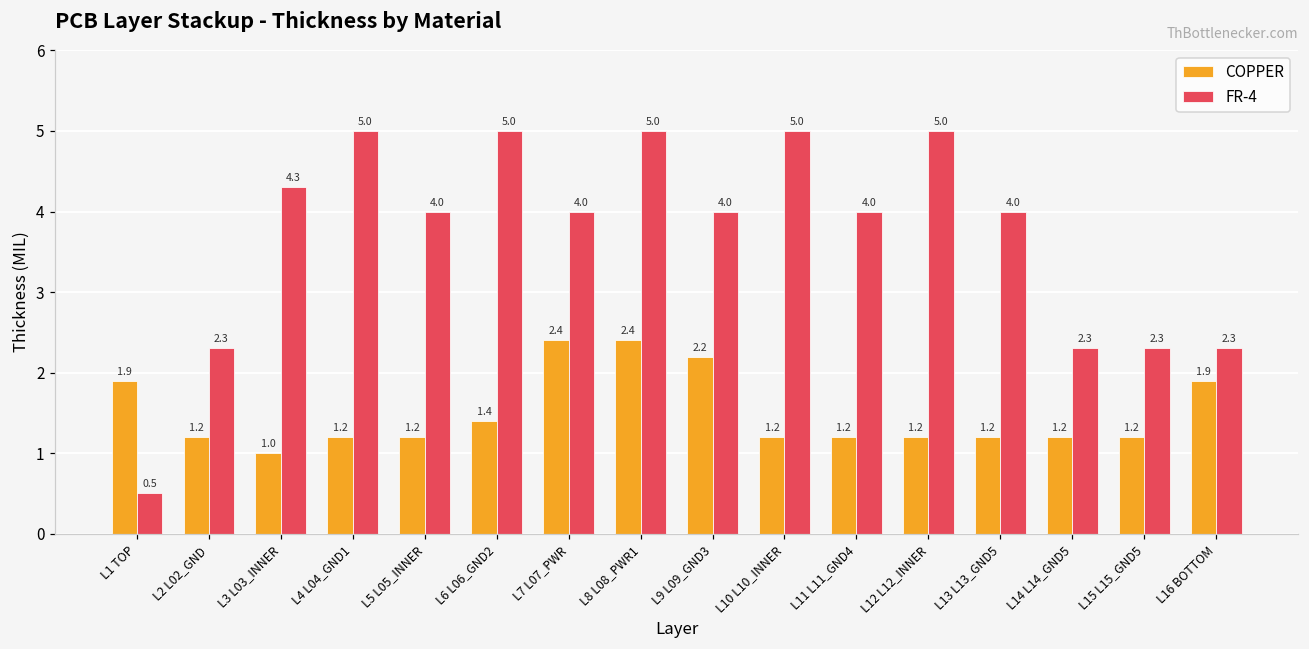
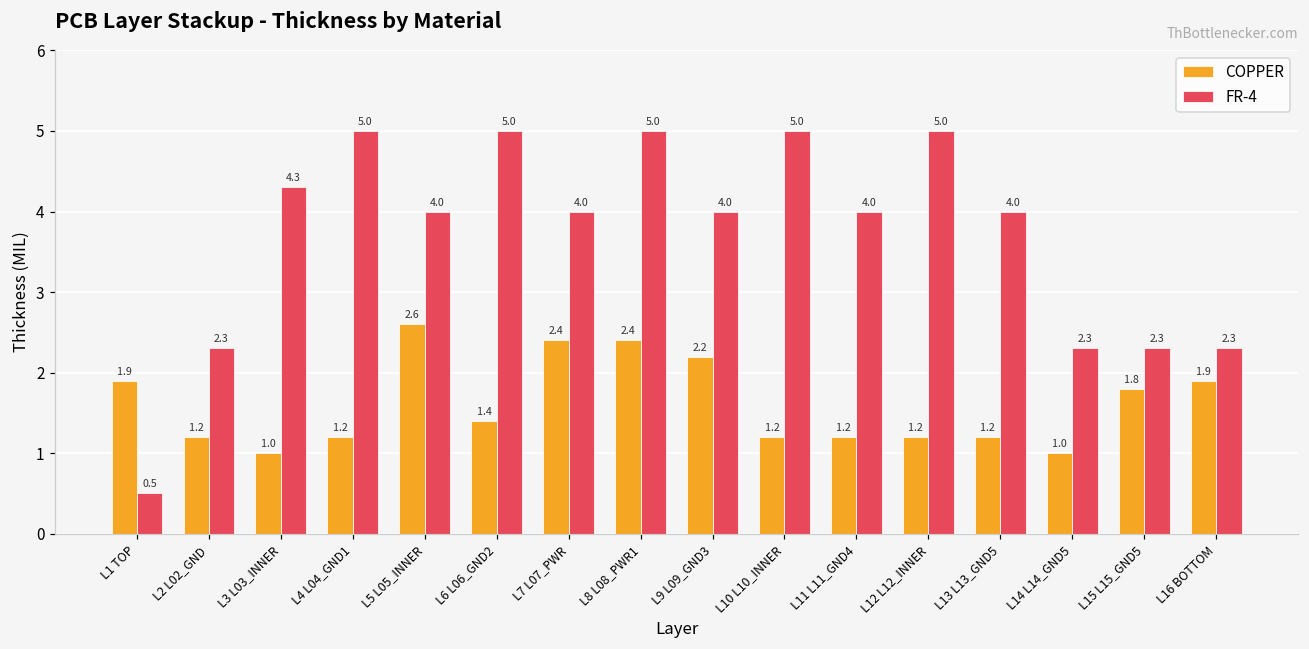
COPPER, L5 L05_INNER: 1.2 -> 2.6
COPPER, L14 L14_GND5: 1.2 -> 1.0
COPPER, L15 L15_GND5: 1.2 -> 1.8
